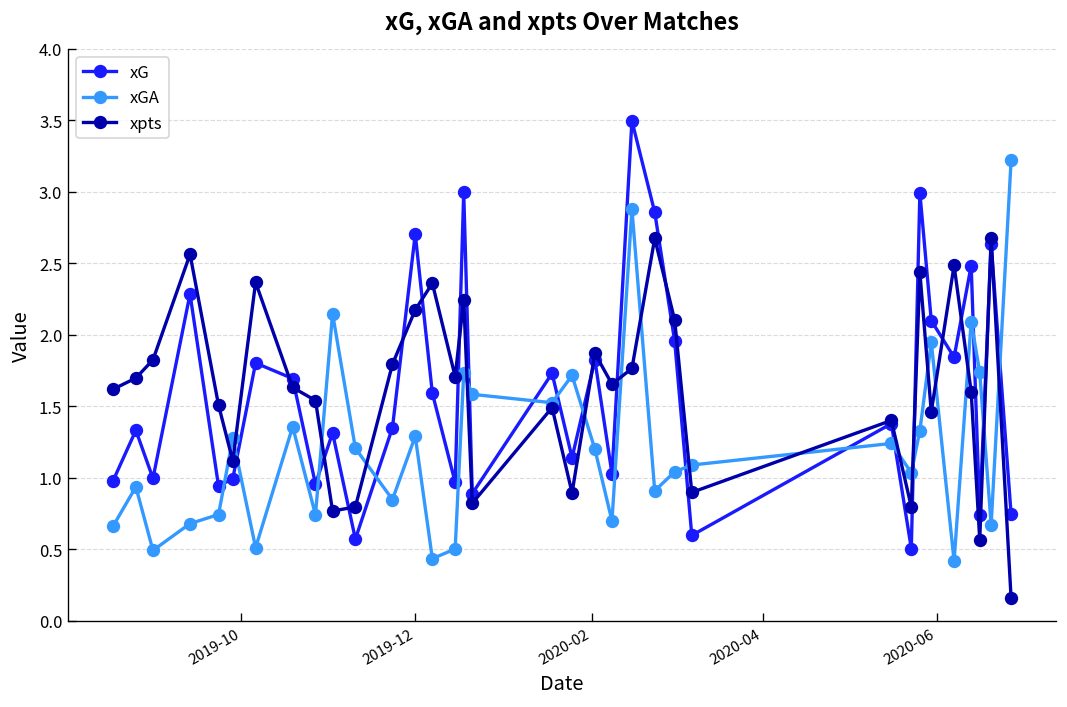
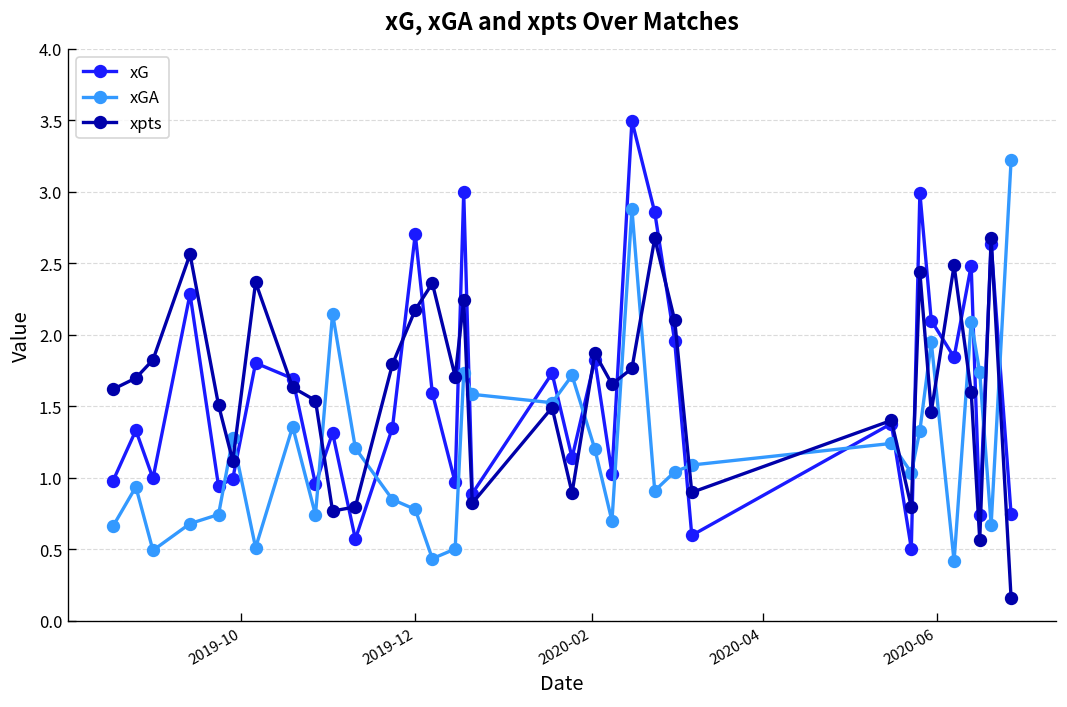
xGA, 2019-12: 1.29 -> 0.78
